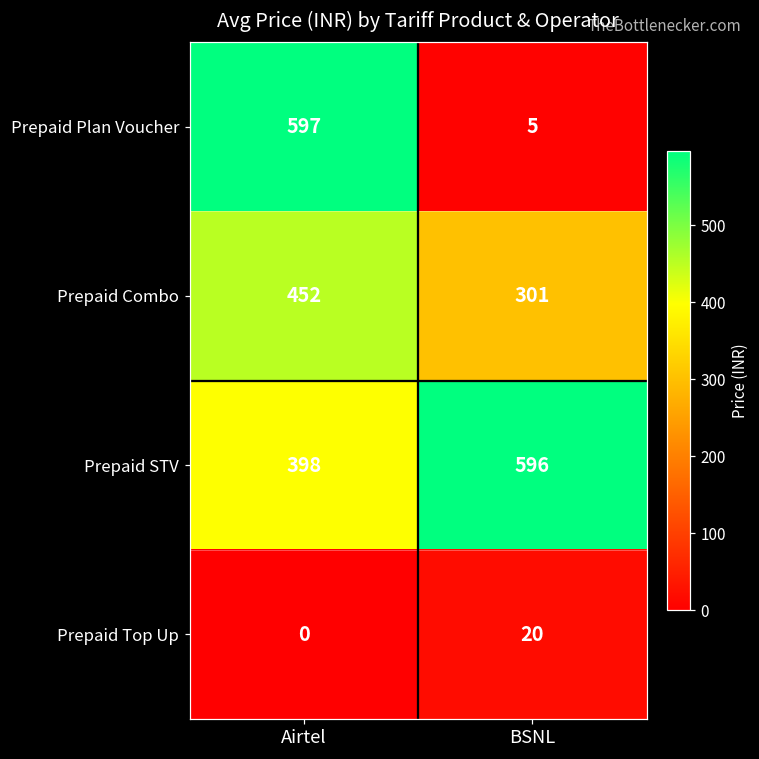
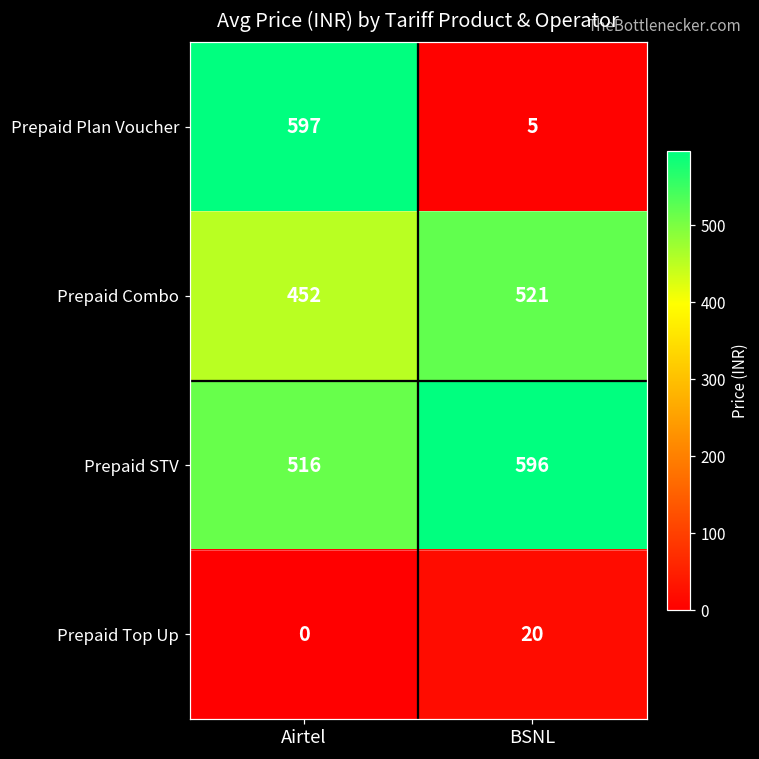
Prepaid Combo, BSNL: 301 -> 521
Prepaid STV, Airtel: 398 -> 516
